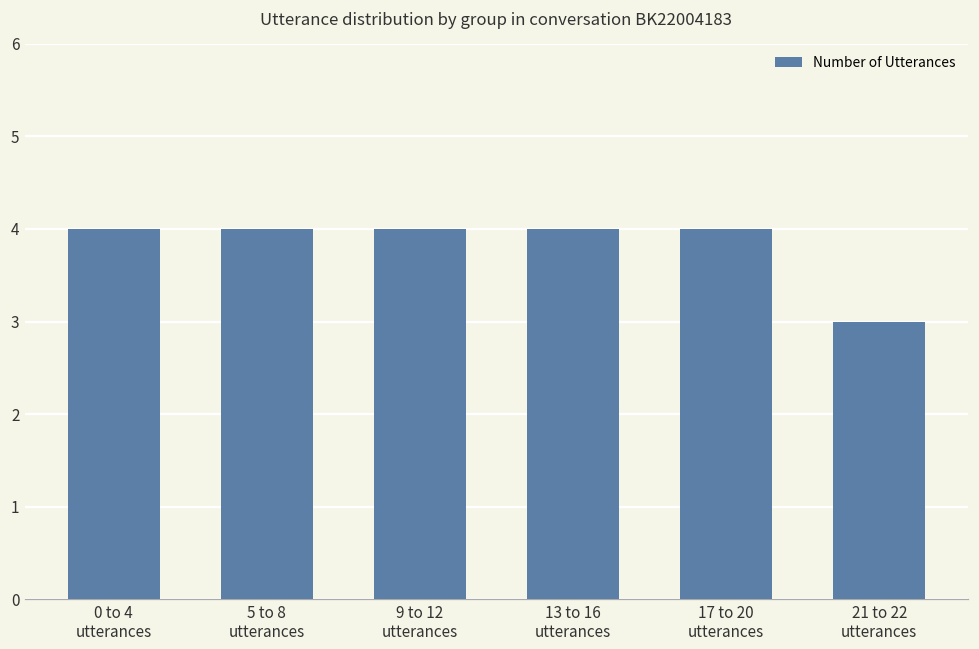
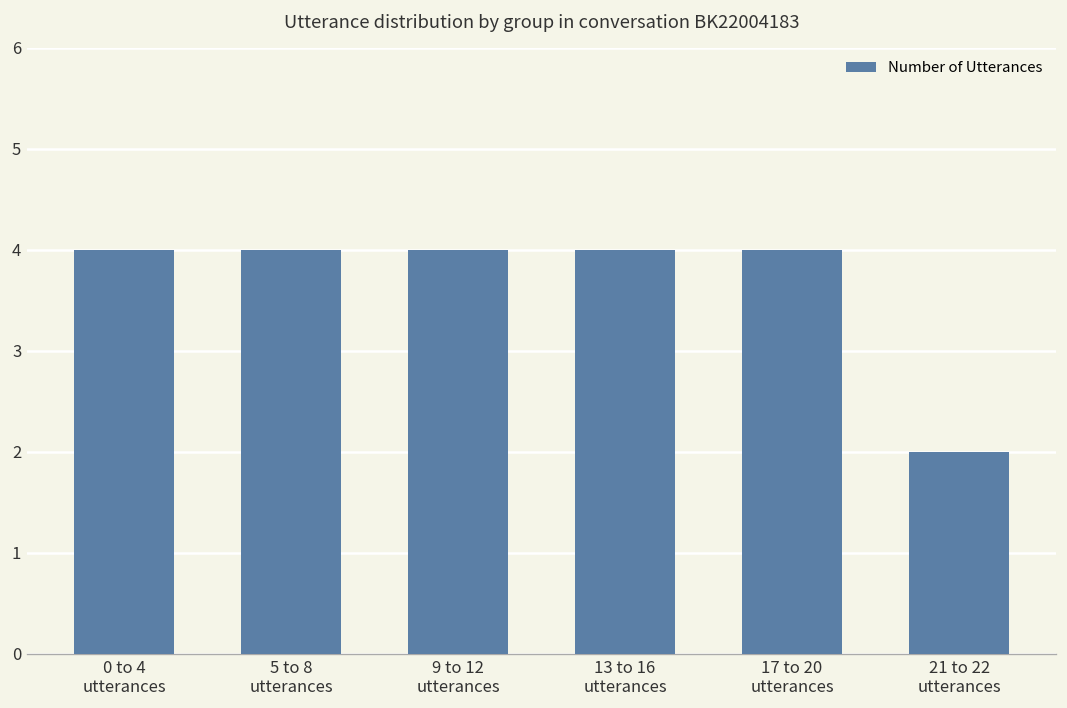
21 to 22 utterances: 3 -> 2
